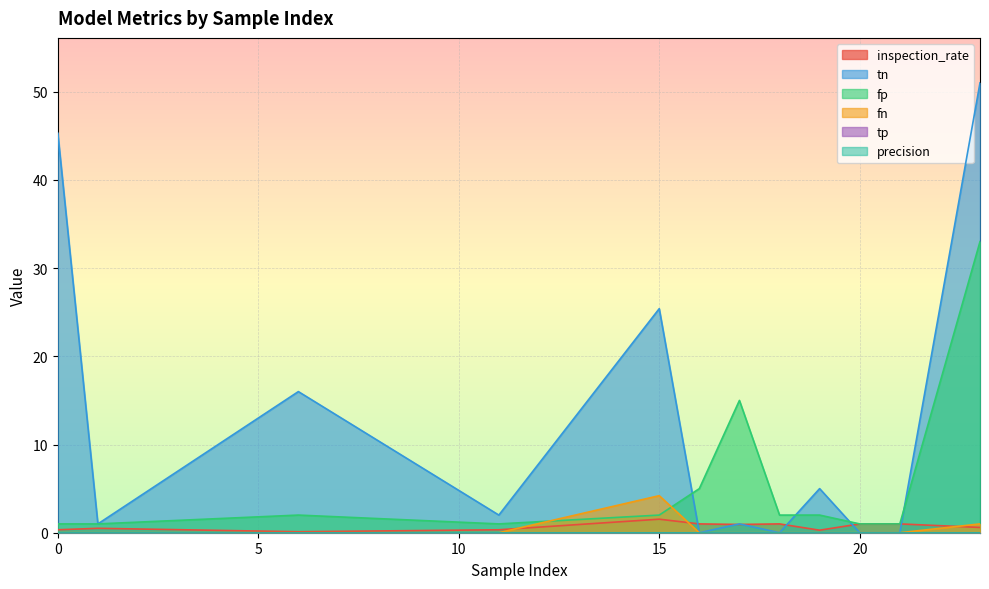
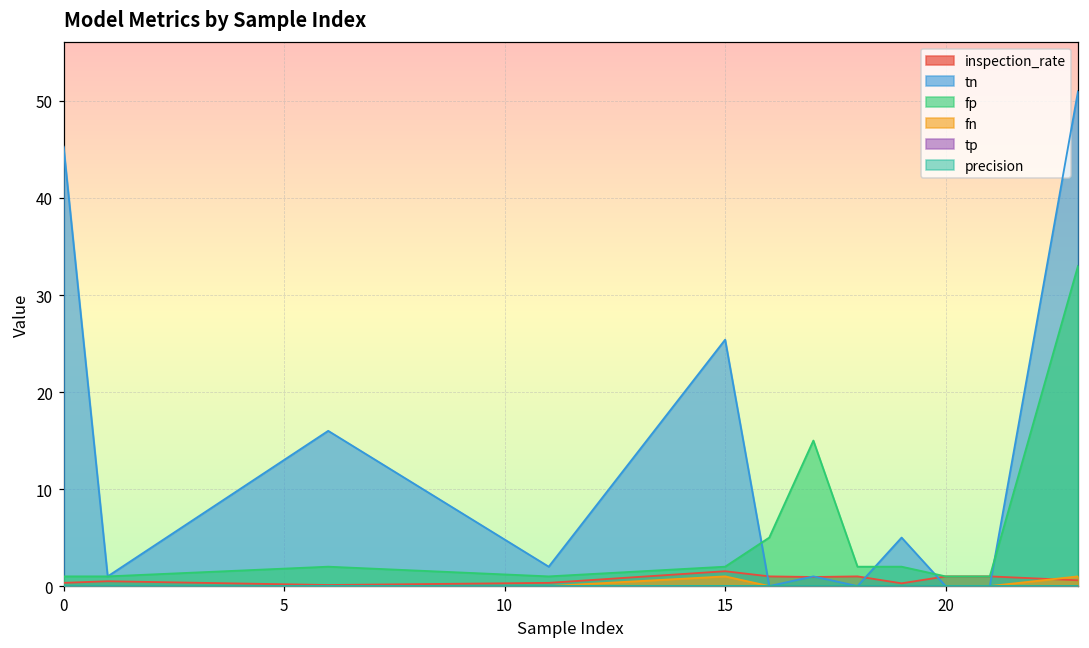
fn, 15: 4 -> 1
